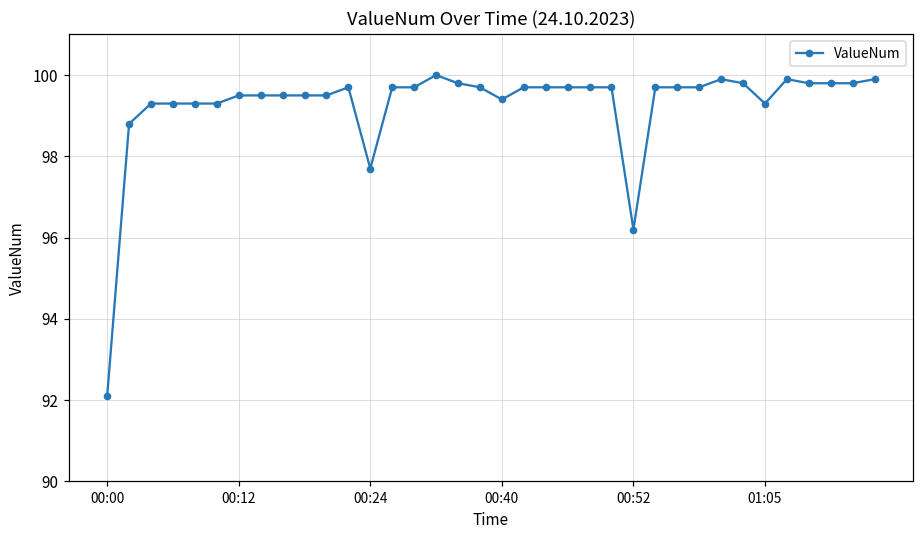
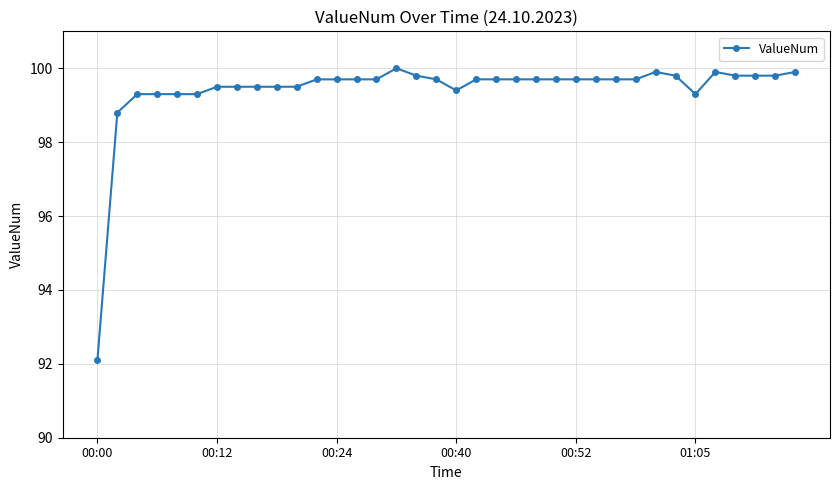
00:24: 97.7 -> 99.7
00:52: 96.2 -> 99.7
